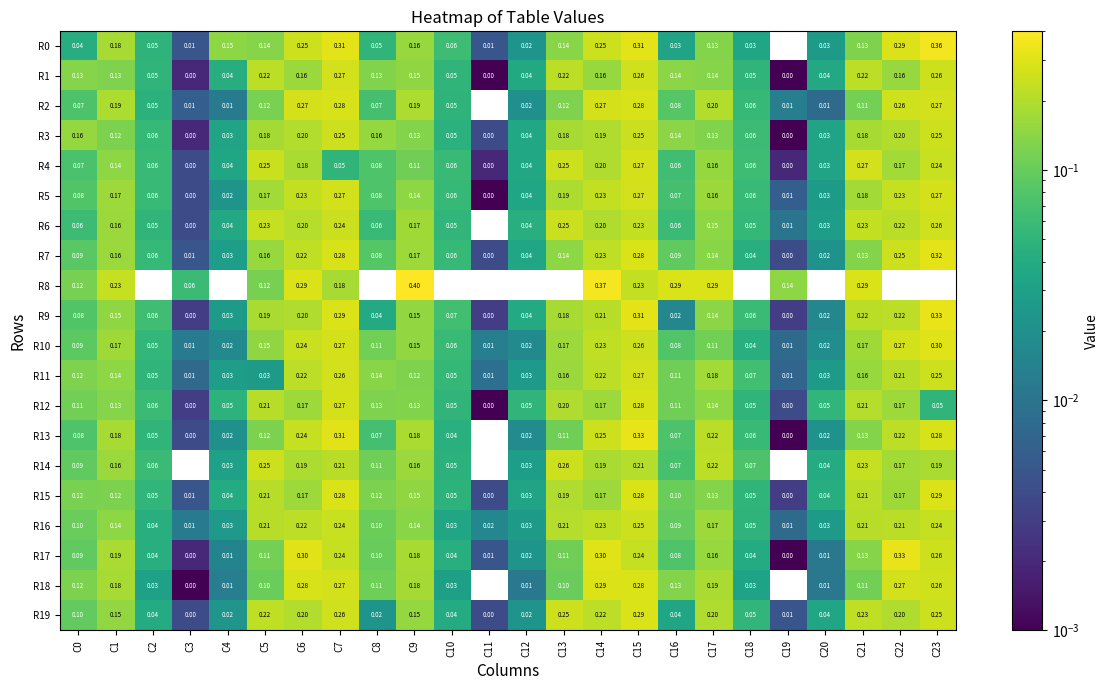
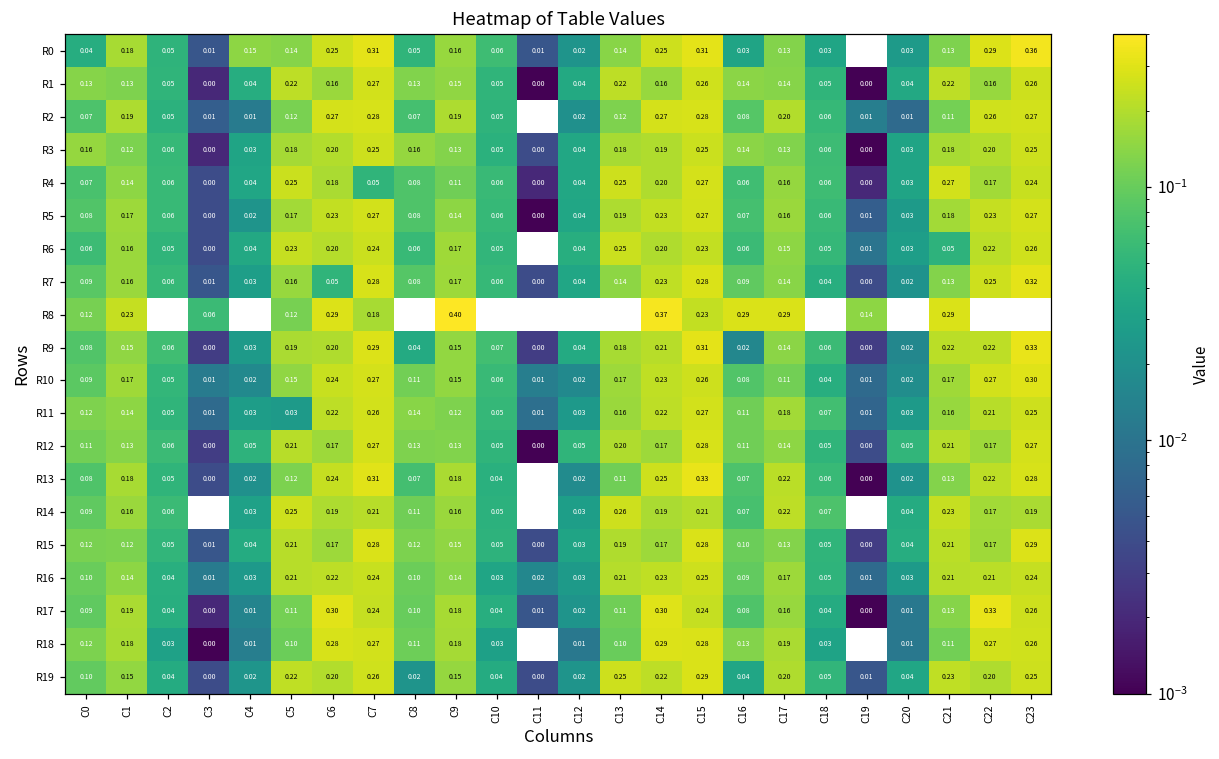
R6, C21: 0.23 -> 0.05
R7, C6: 0.22 -> 0.05
R12, C23: 0.05 -> 0.27
